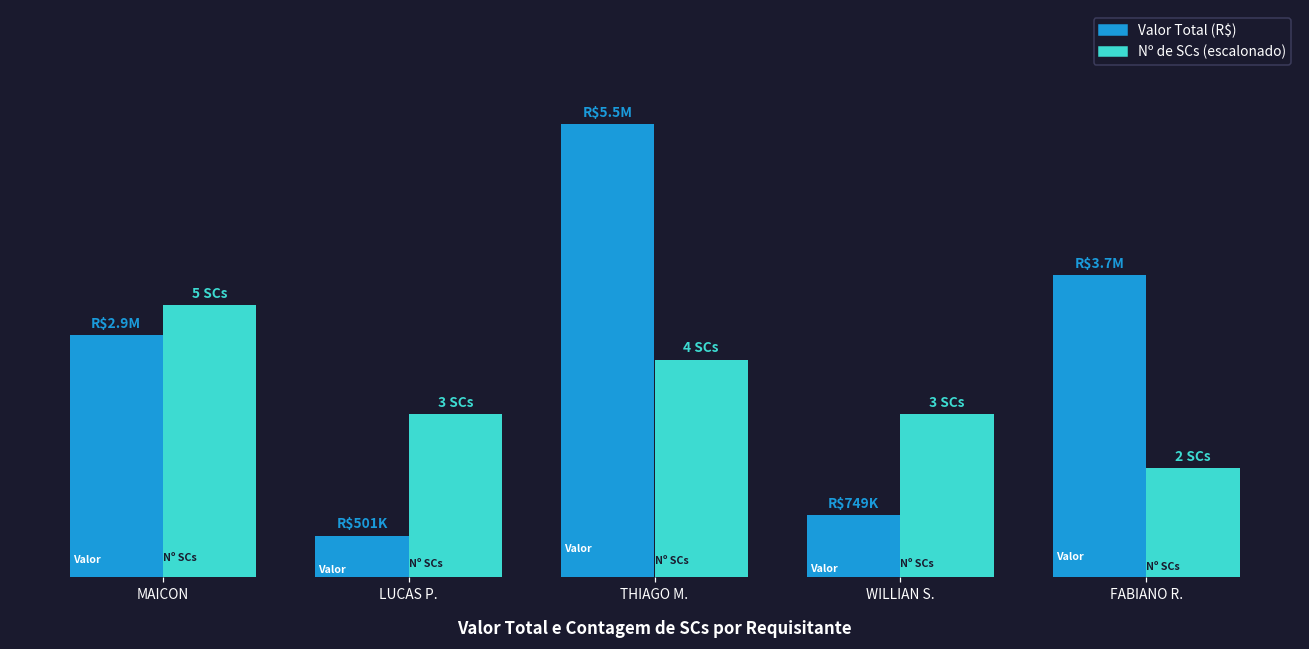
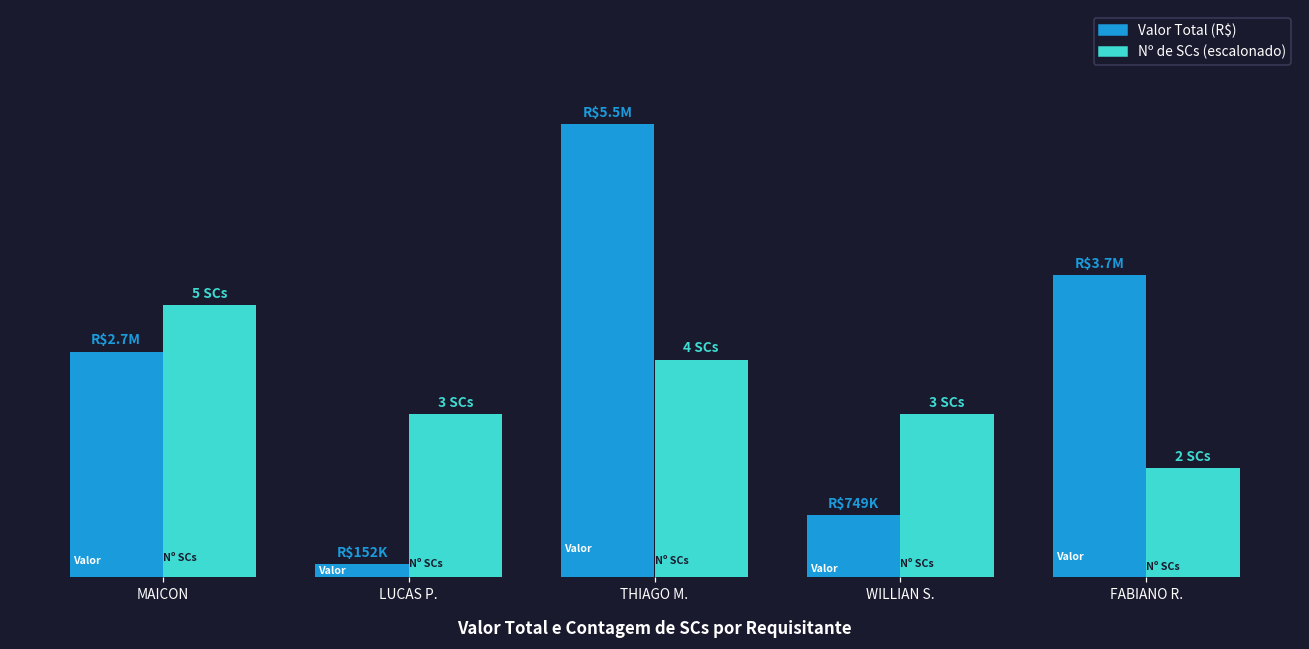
Valor Total (R$), MAICON: $2.9M -> $2.7M
Valor Total (R$), LUCAS P.: $501K -> $152K
